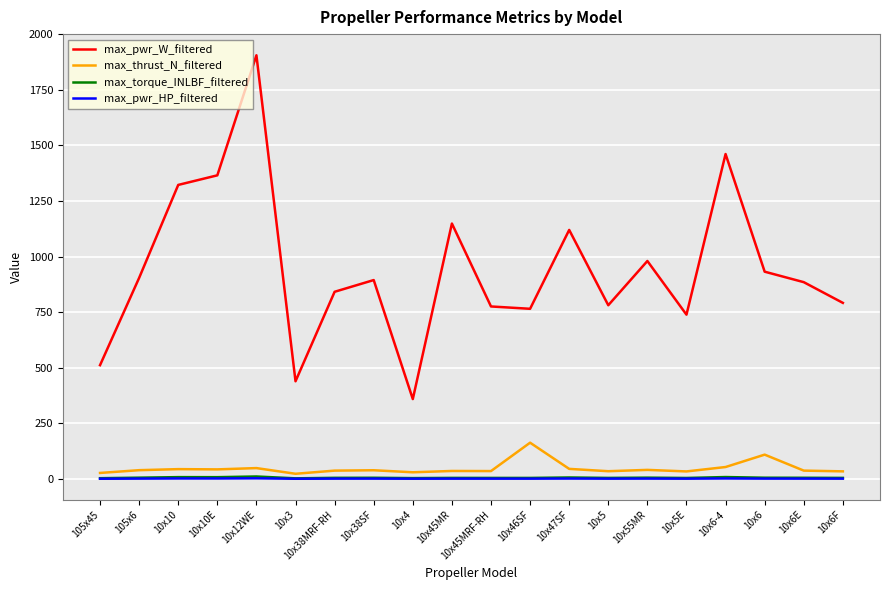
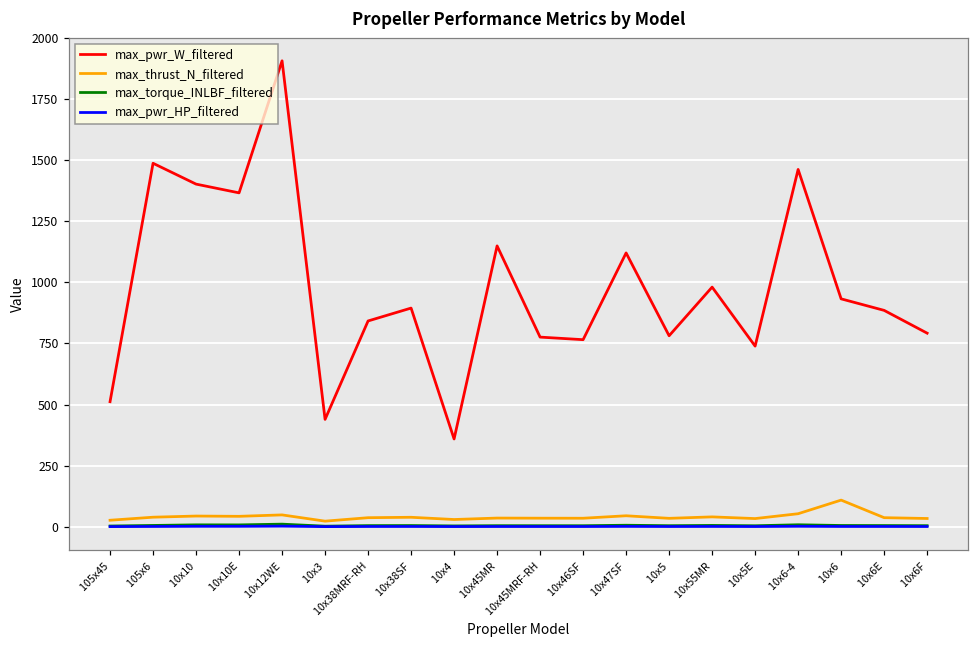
max_pwr_W_filtered, 105x6: 900 -> 1490
max_pwr_W_filtered, 10x10: 1320 -> 1400
max_thrust_N_filtered, 10x46SF: 160 -> 30
